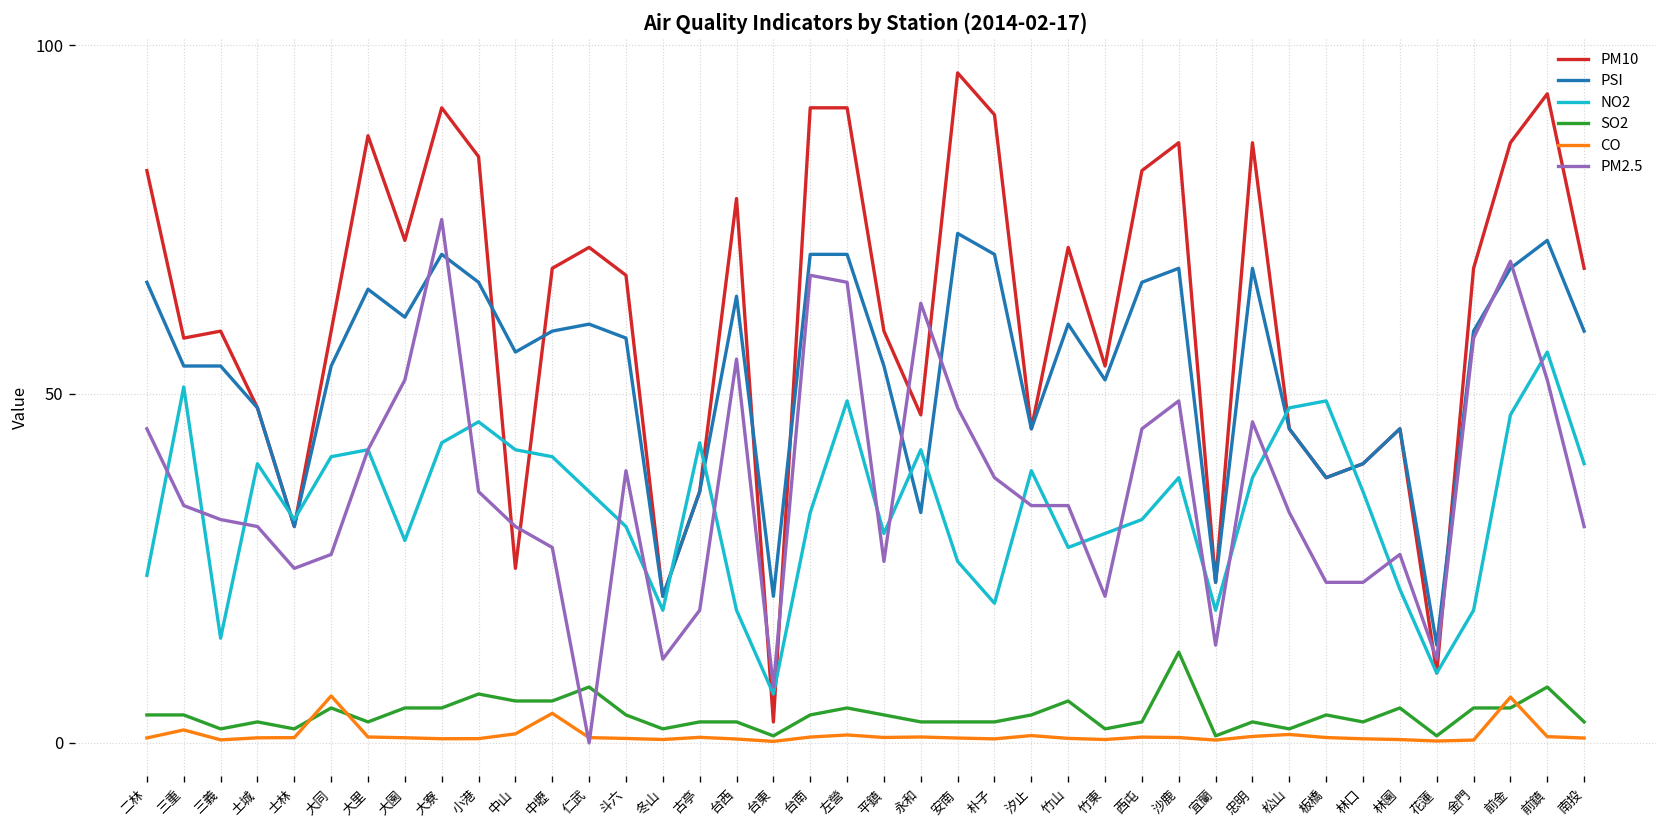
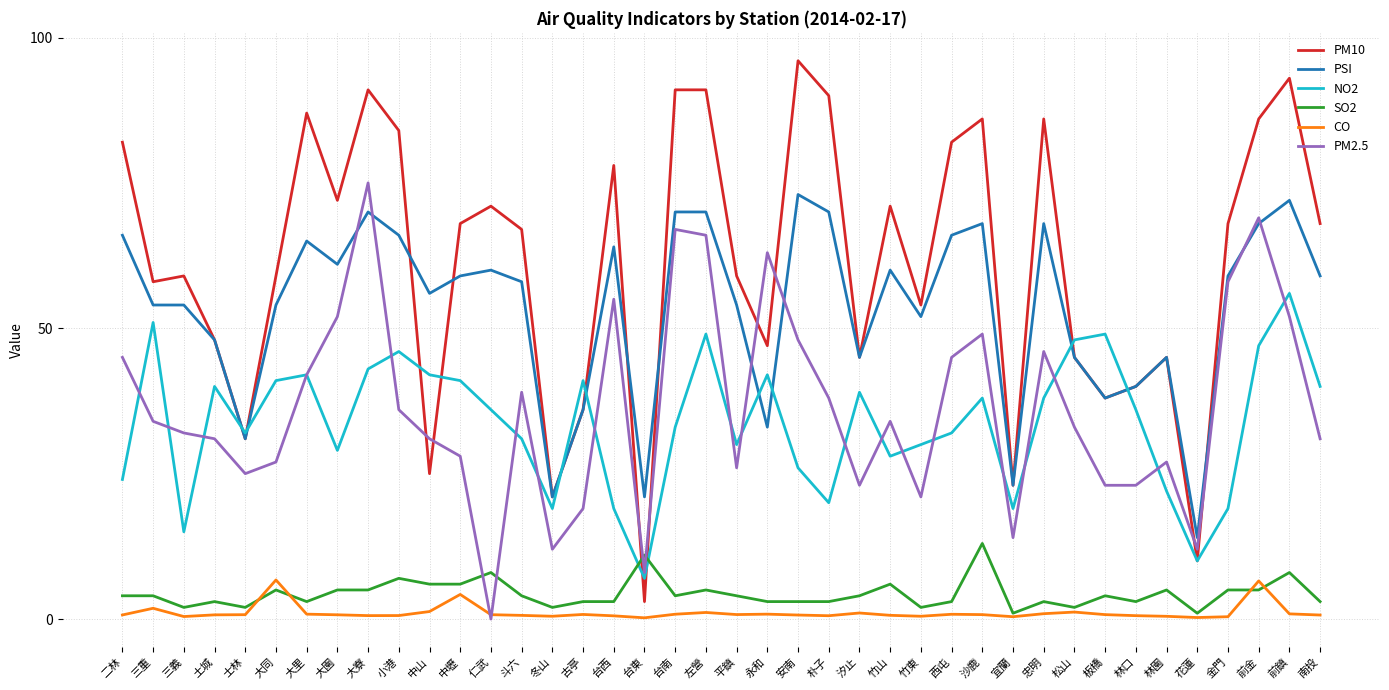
NO2, 古亭: 43 -> 41
SO2, 台東: 1 -> 11
PM2.5, 汐止: 34 -> 23
